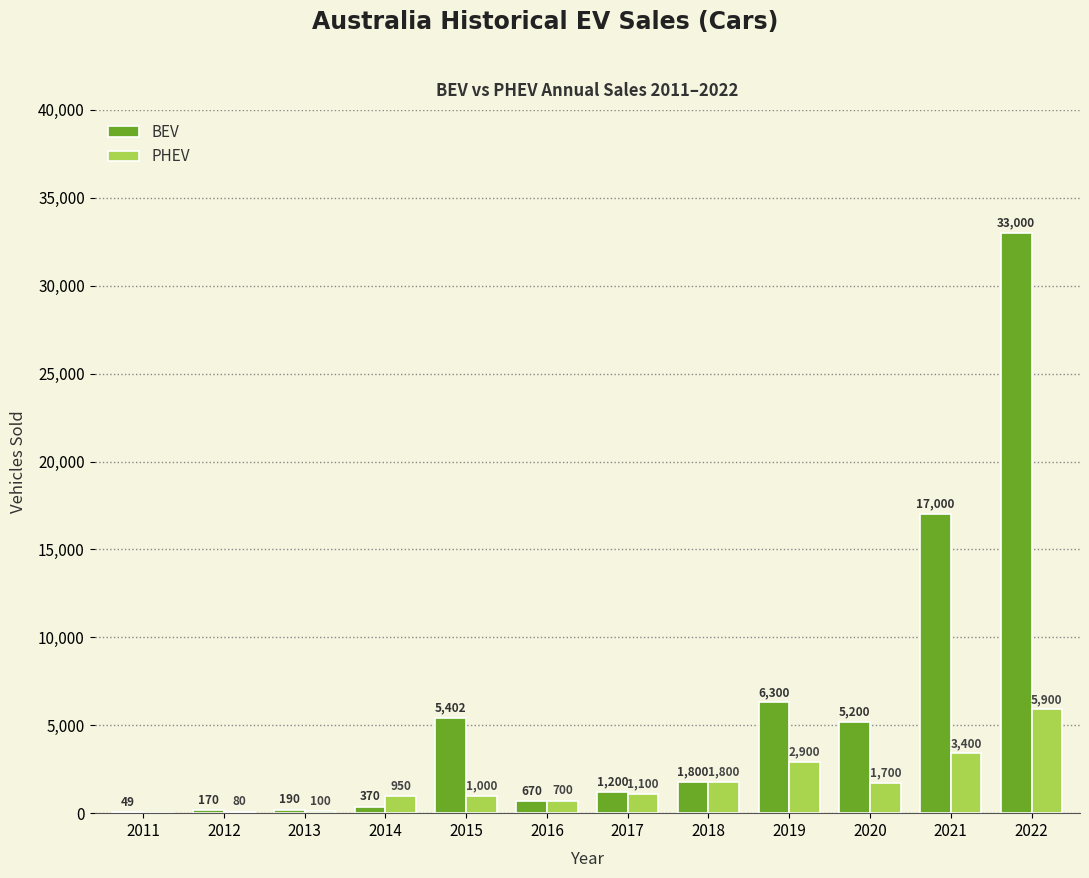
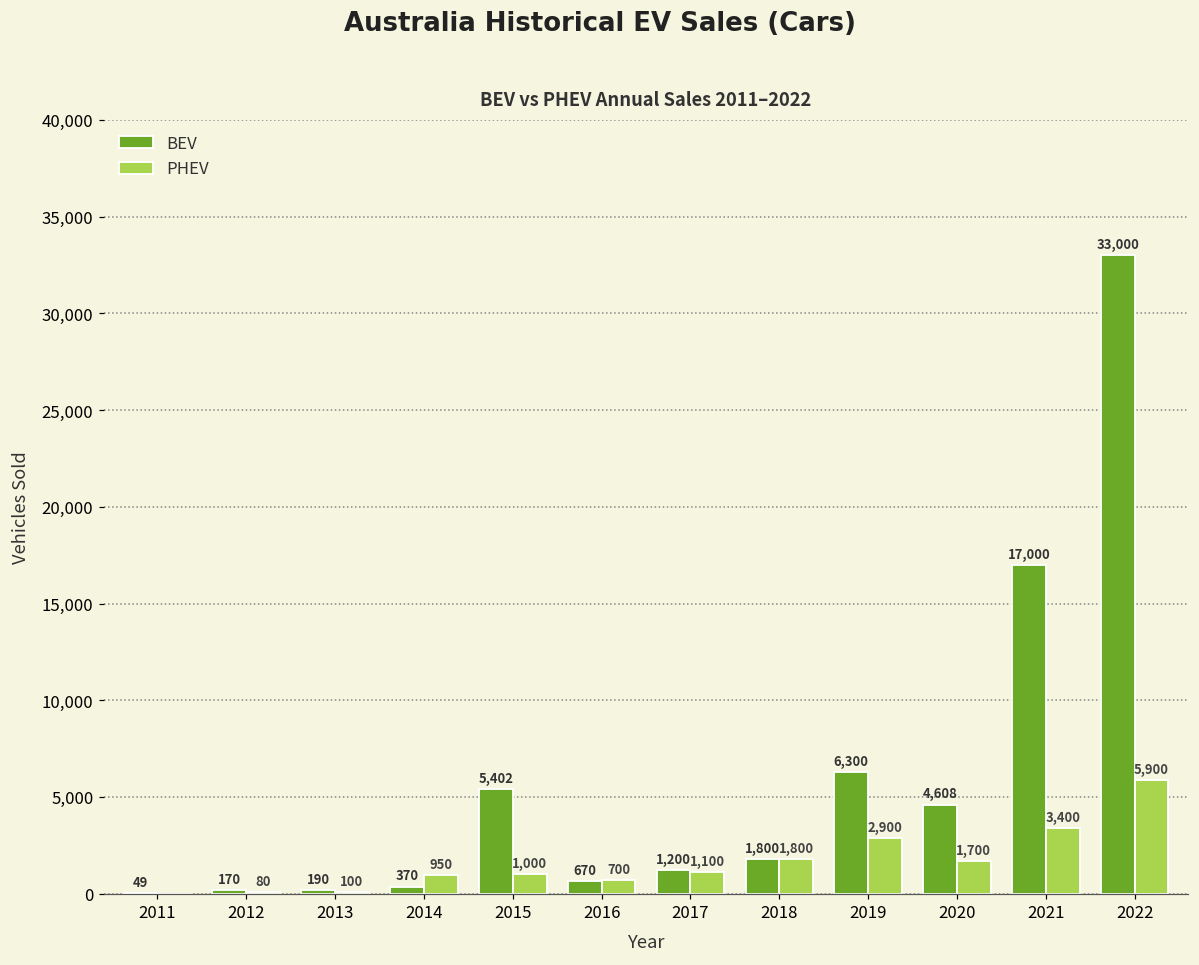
BEV, 2020: 5,200 -> 4,608
